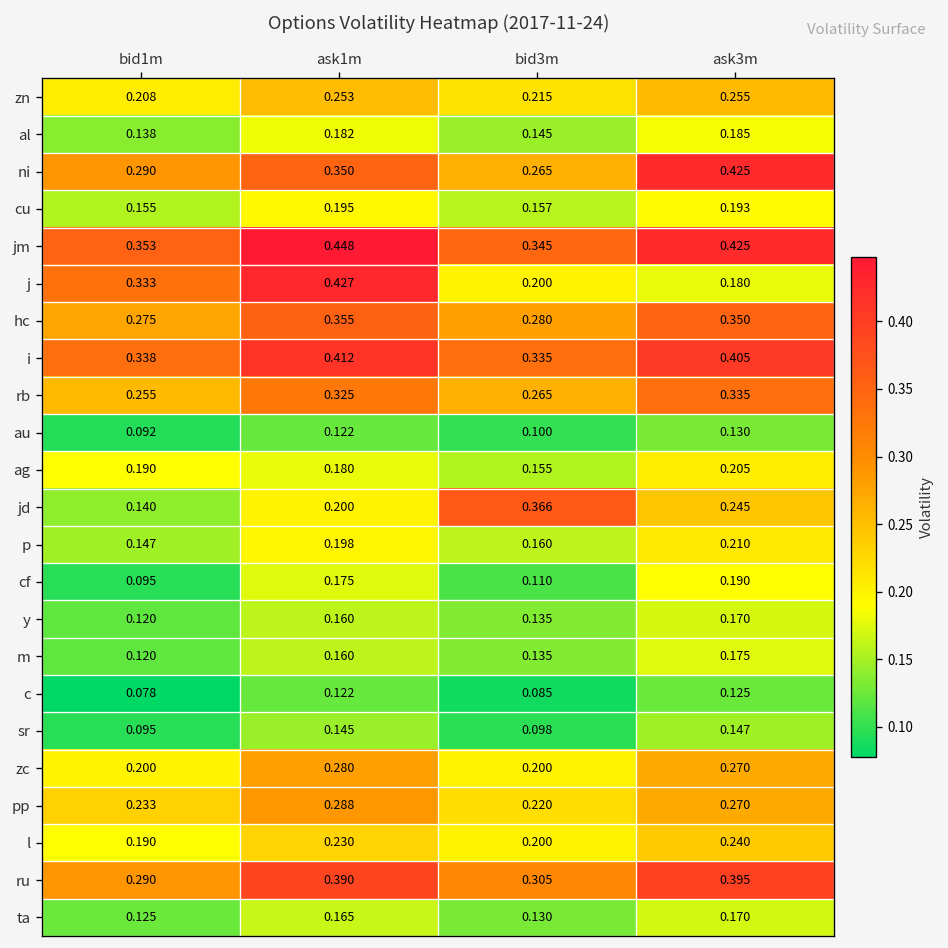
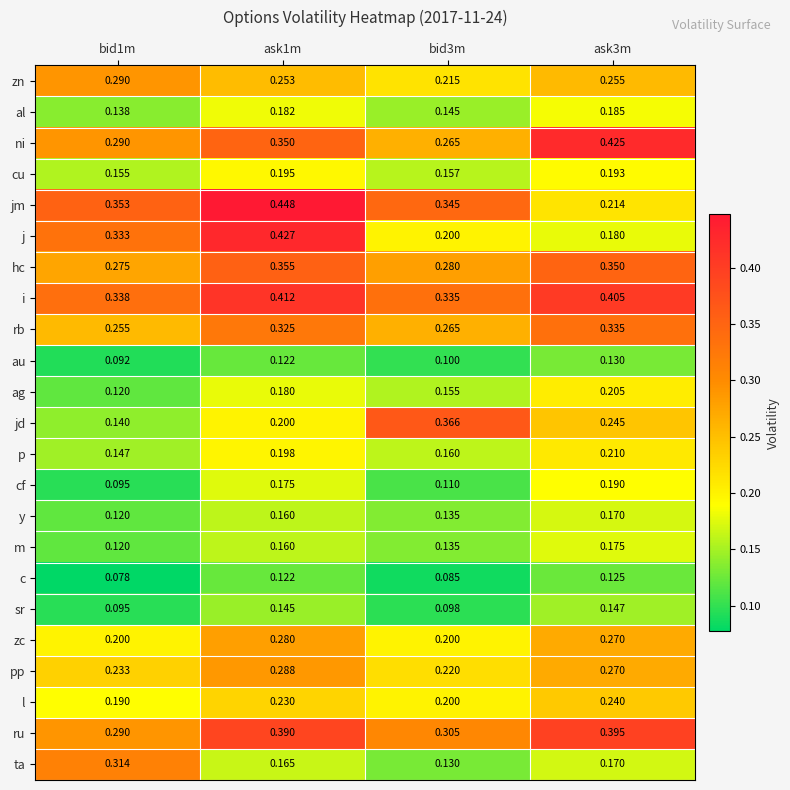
zn, bid1m: 0.208 -> 0.290
jm, ask3m: 0.425 -> 0.214
ag, bid1m: 0.190 -> 0.120
ta, bid1m: 0.125 -> 0.314
